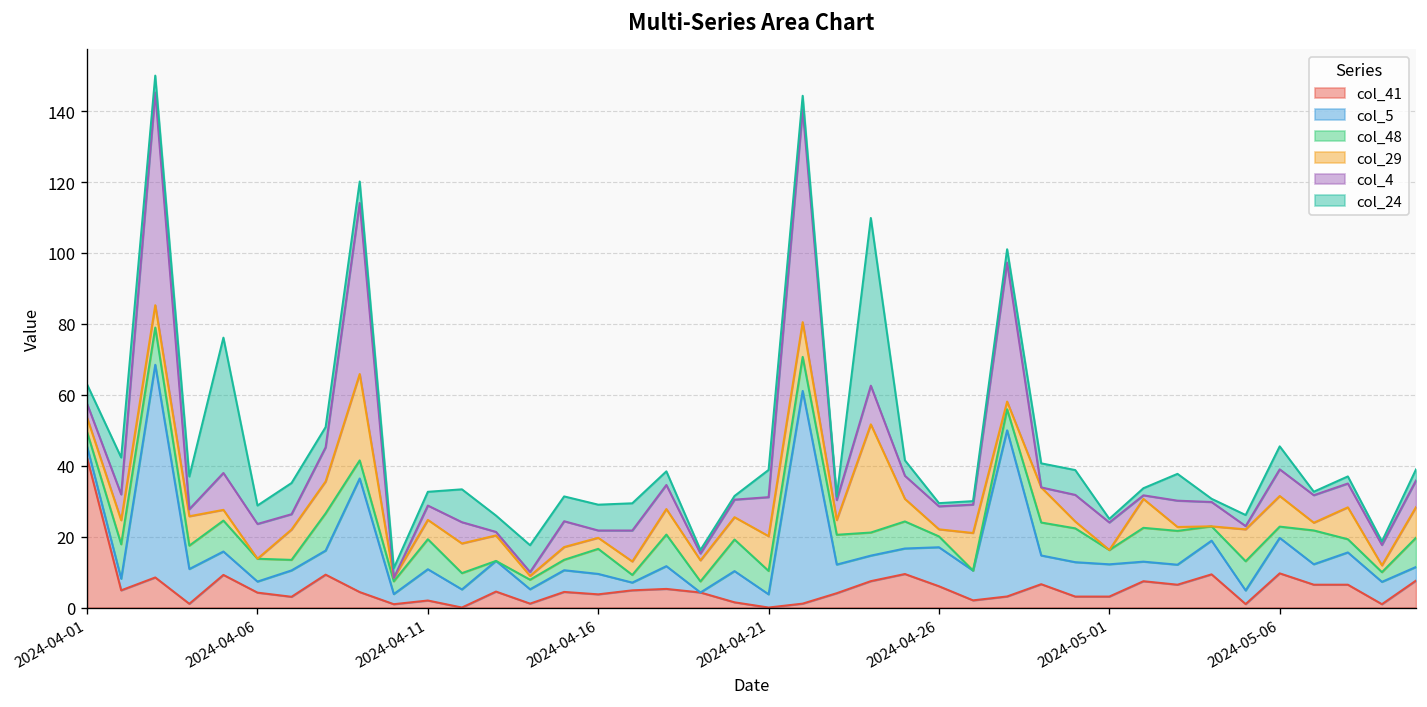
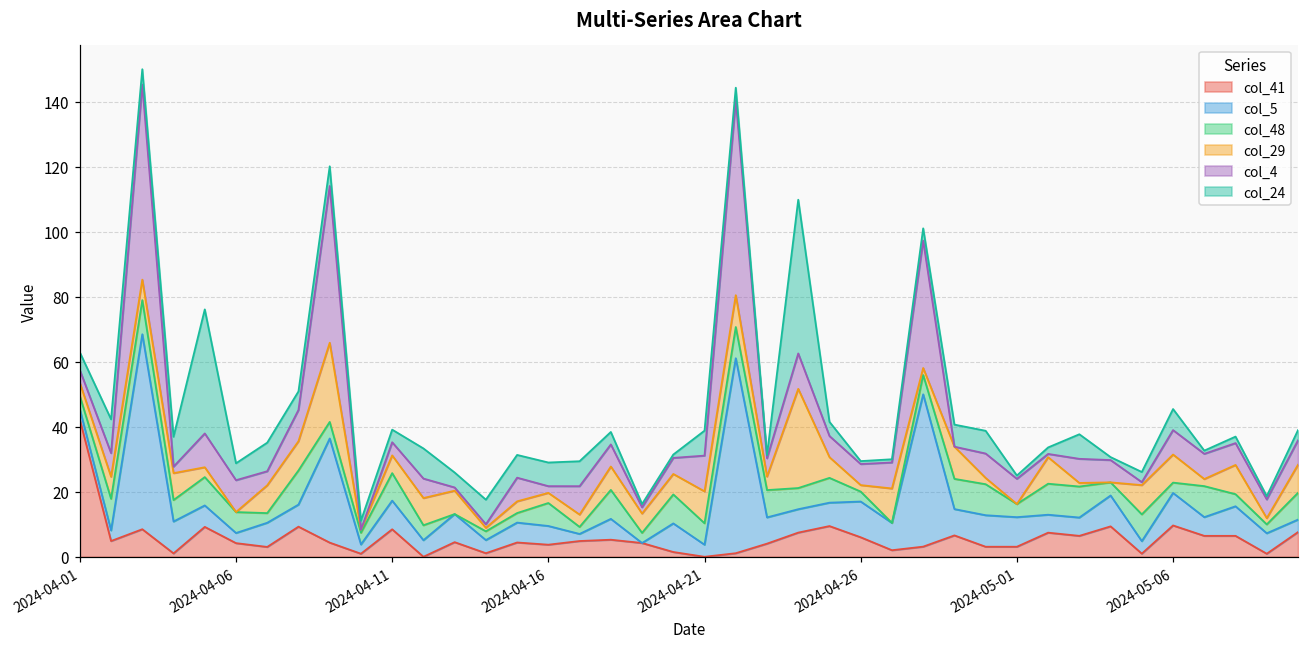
col_41, 2024-04-11: 2 -> 8
